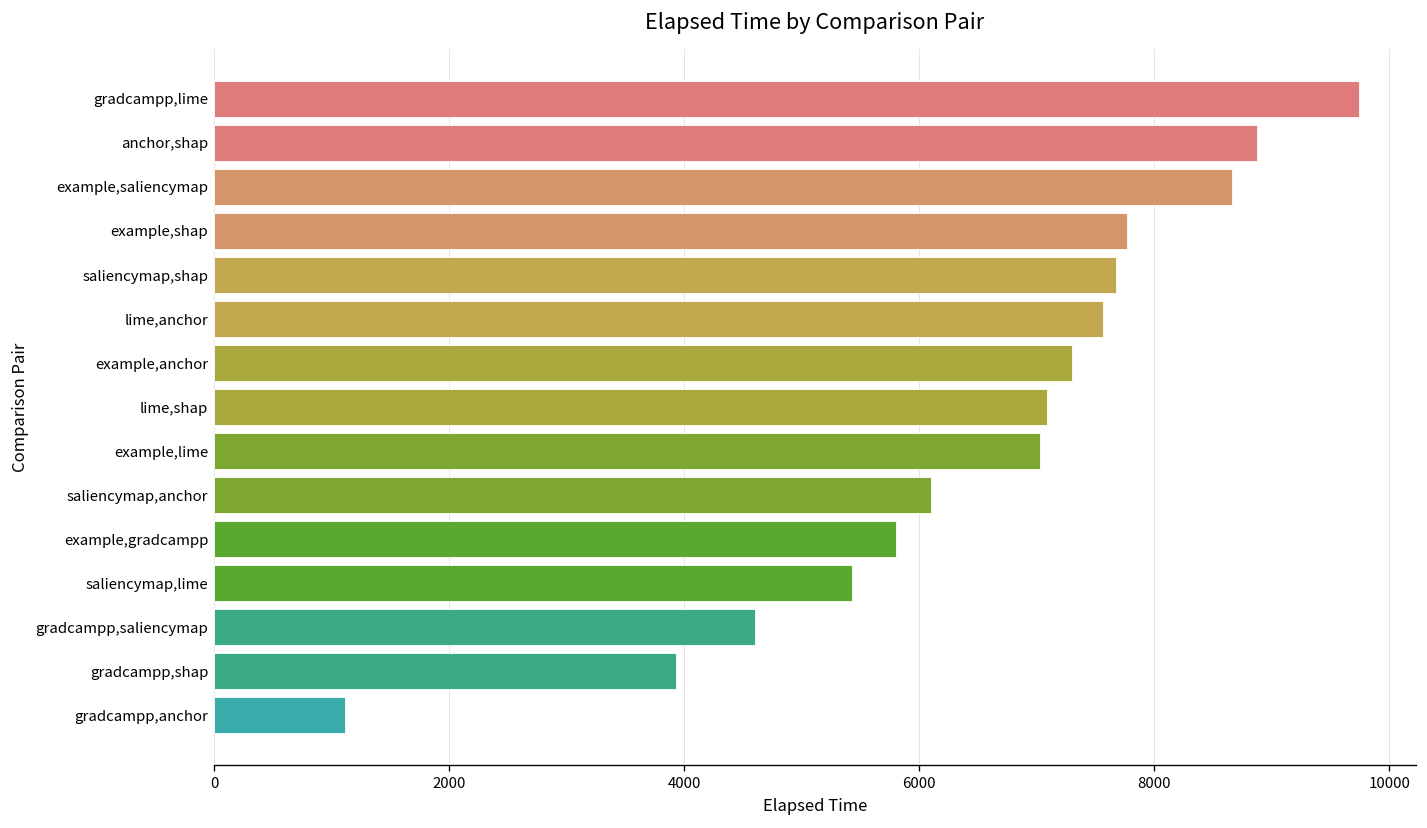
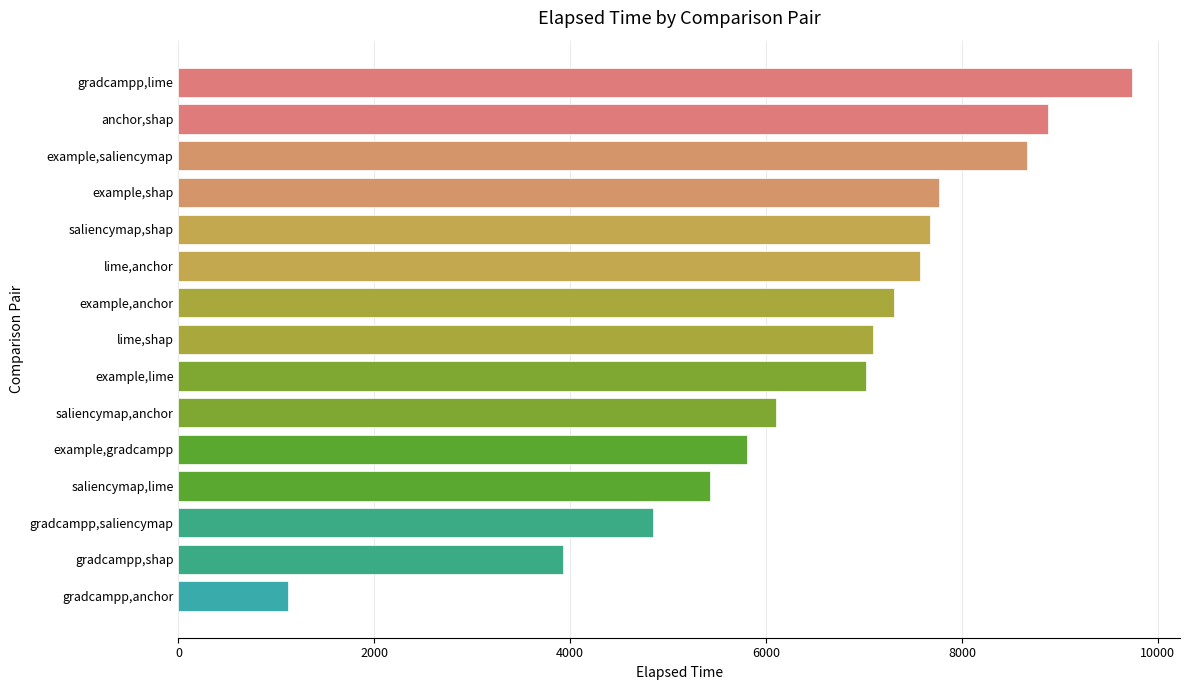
gradcampp,saliencymap: 4600 -> 4800
